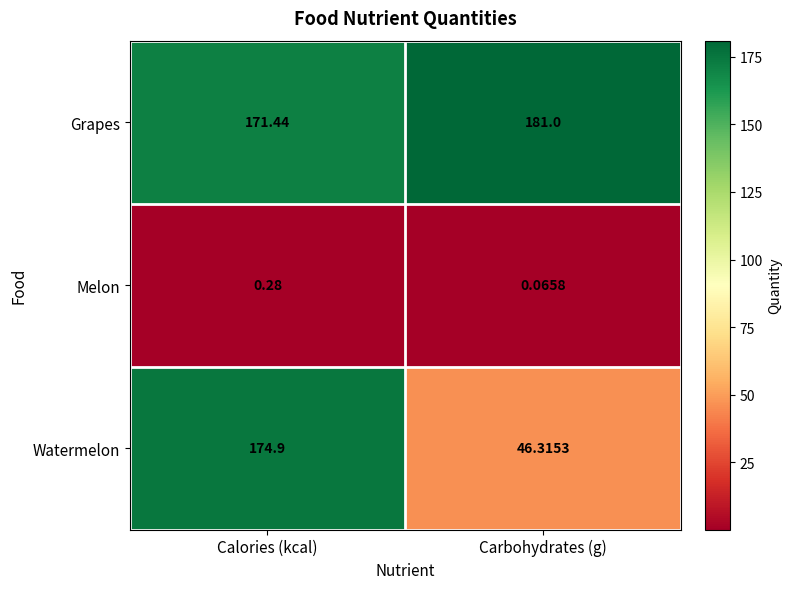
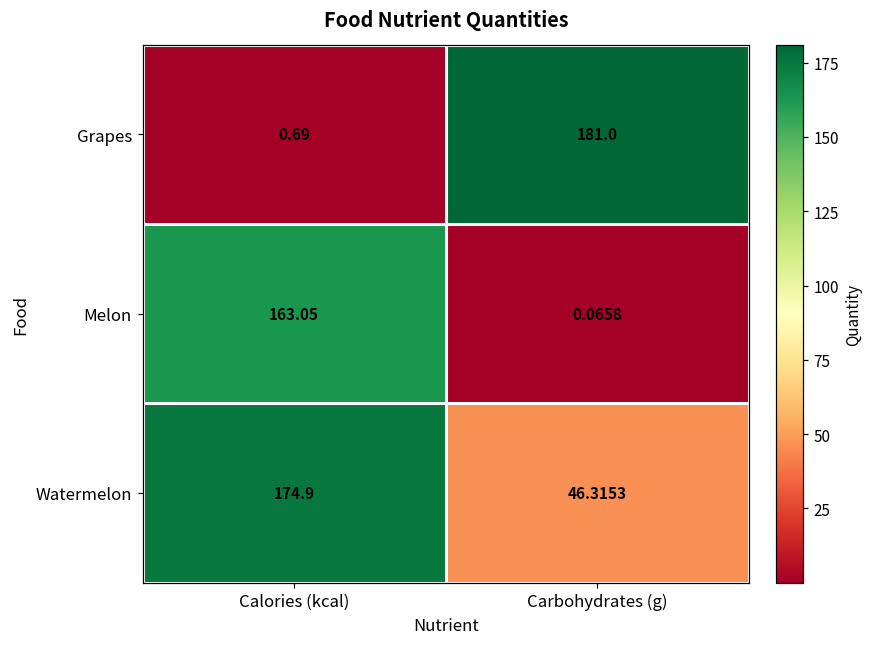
Grapes, Calories (kcal): 171.44 -> 0.69
Melon, Calories (kcal): 0.28 -> 163.05
